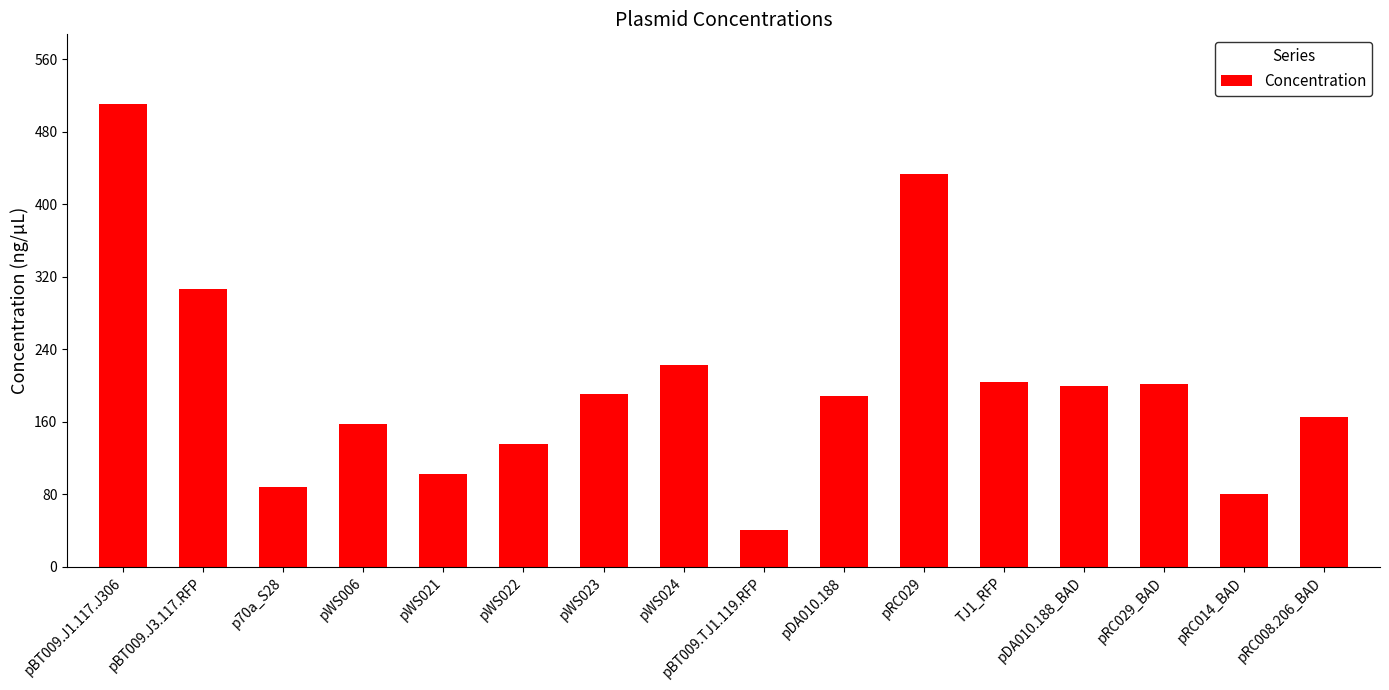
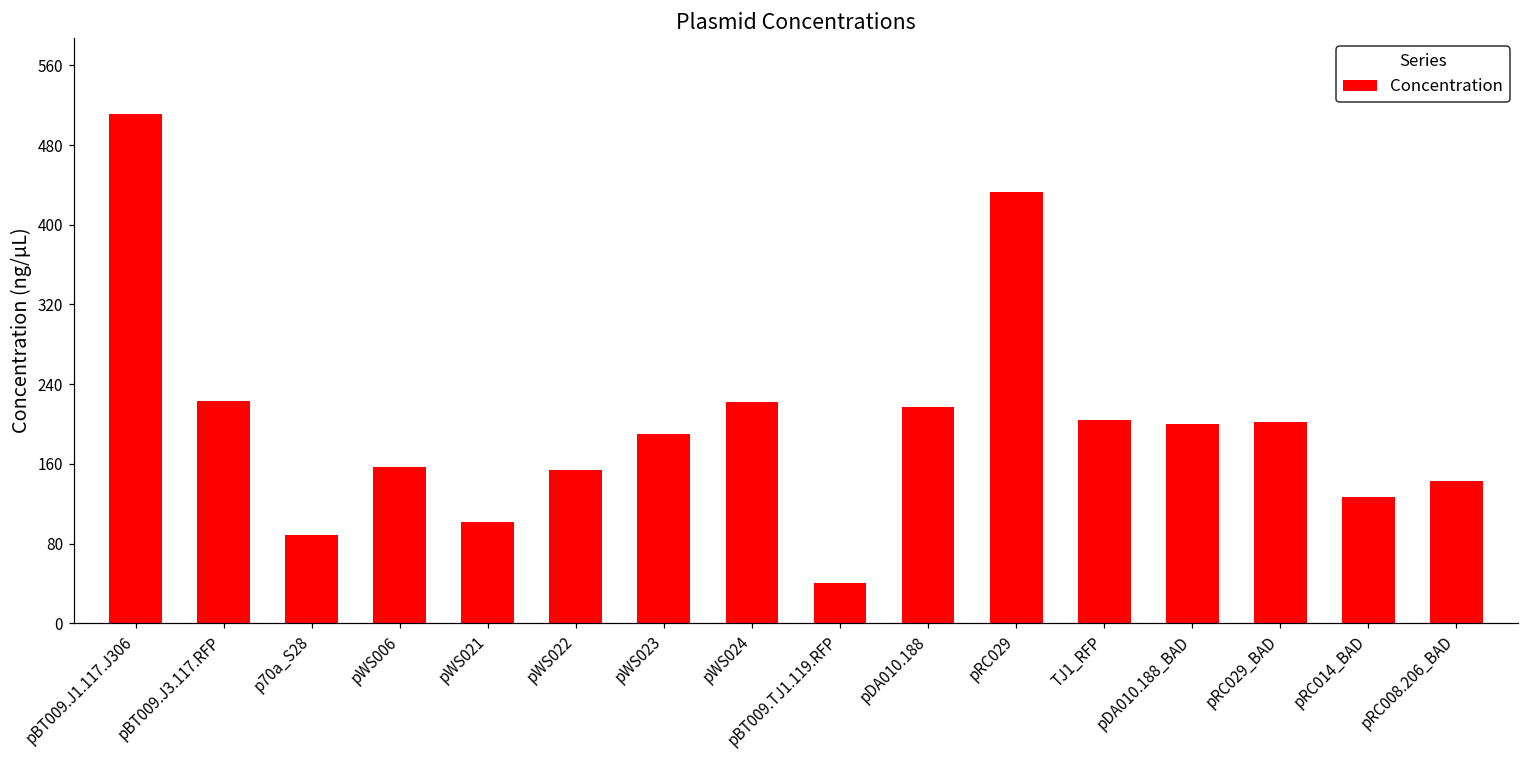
pBT009.J3.117.RFP: 310 -> 220
pWS022: 140 -> 150
pDA010.188: 190 -> 220
pRC014_BAD: 80 -> 130
pRC008.206_BAD: 160 -> 140
